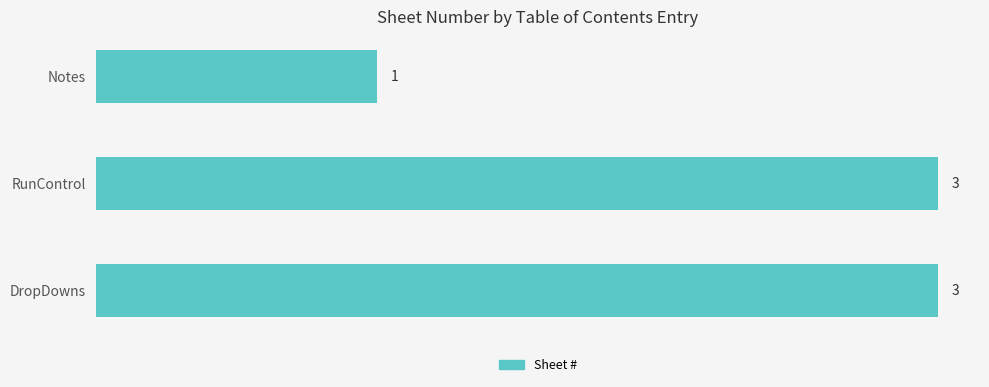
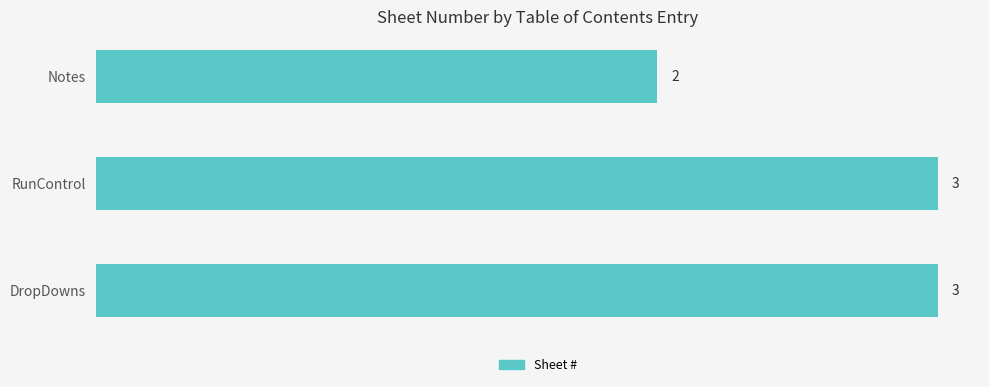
Notes: 1 -> 2
